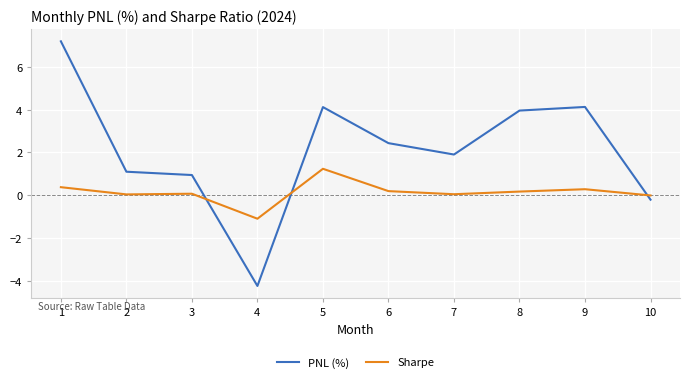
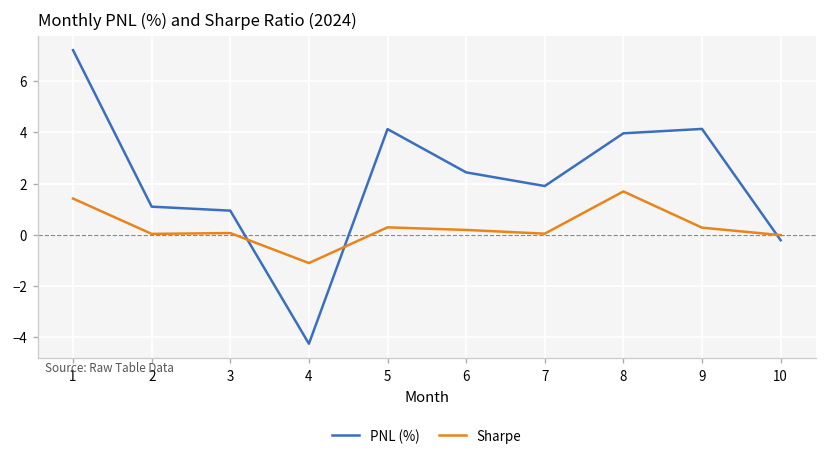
Sharpe, 1: 0.4 -> 1.4
Sharpe, 5: 1.2 -> 0.3
Sharpe, 8: 0.2 -> 1.7
